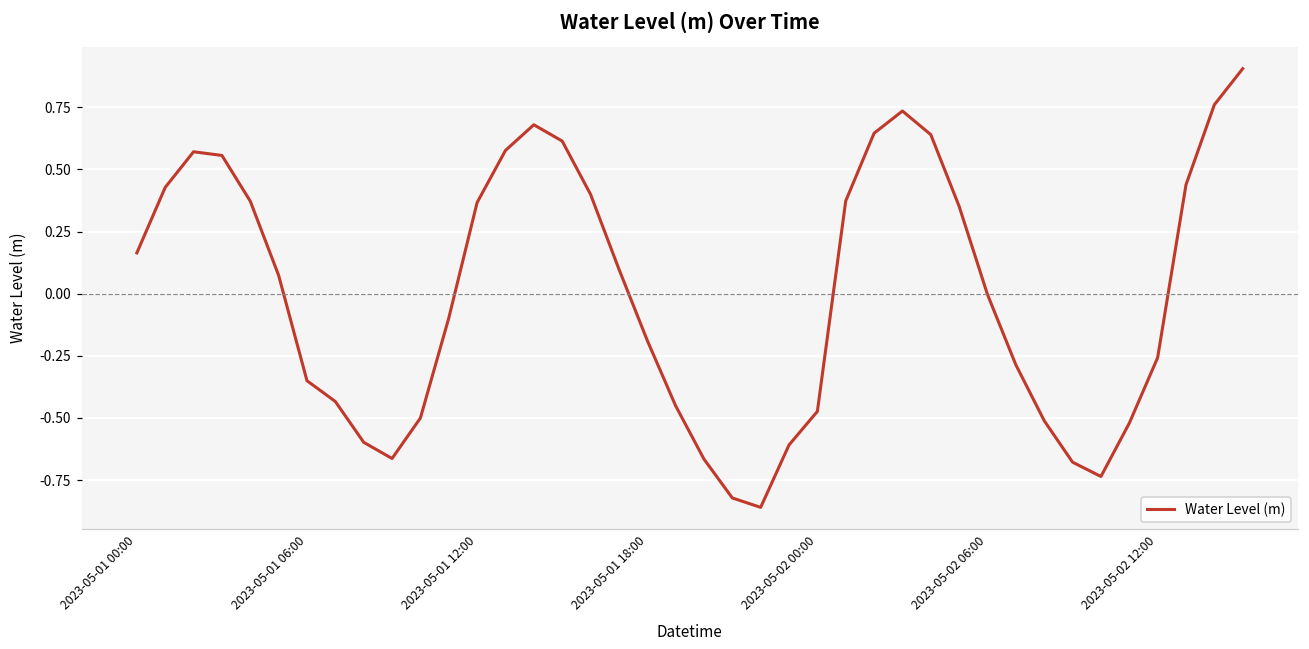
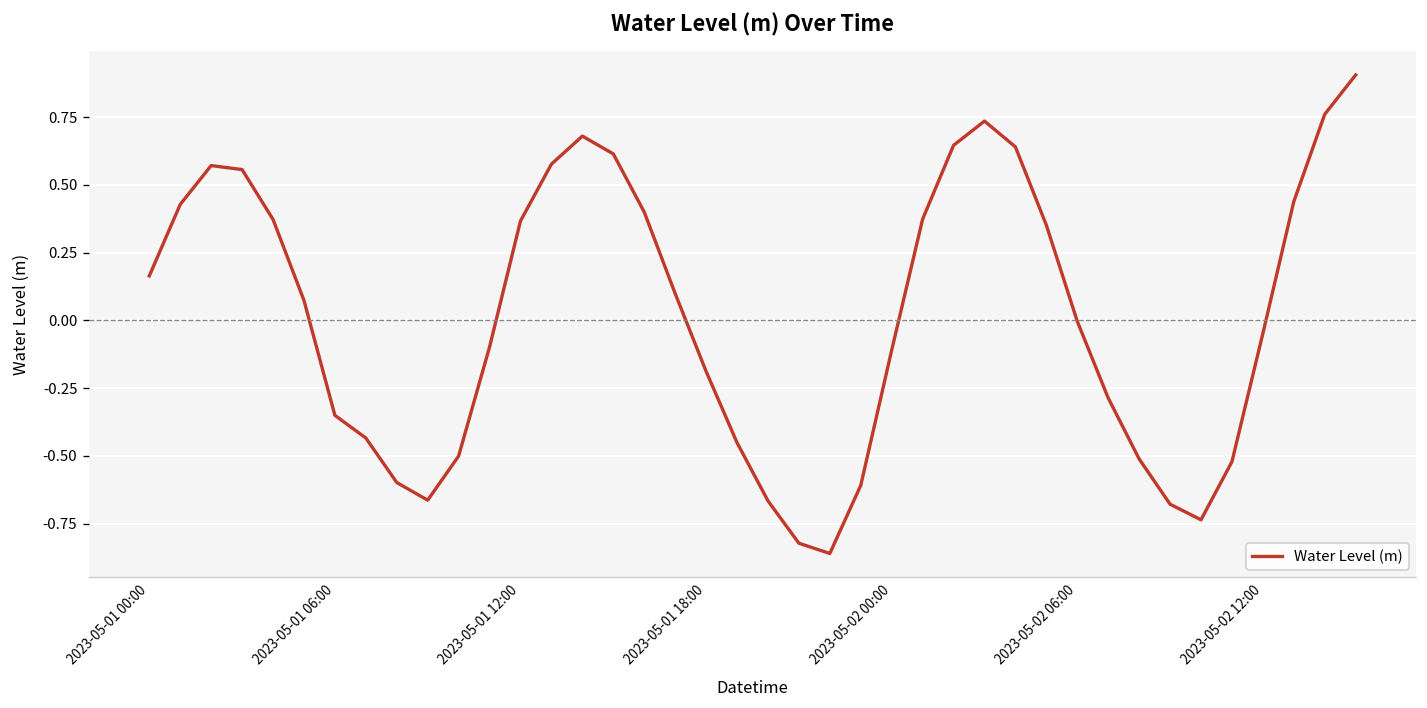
2023-05-02 00:00: -0.47 -> -0.11
2023-05-02 12:00: -0.26 -> -0.05
